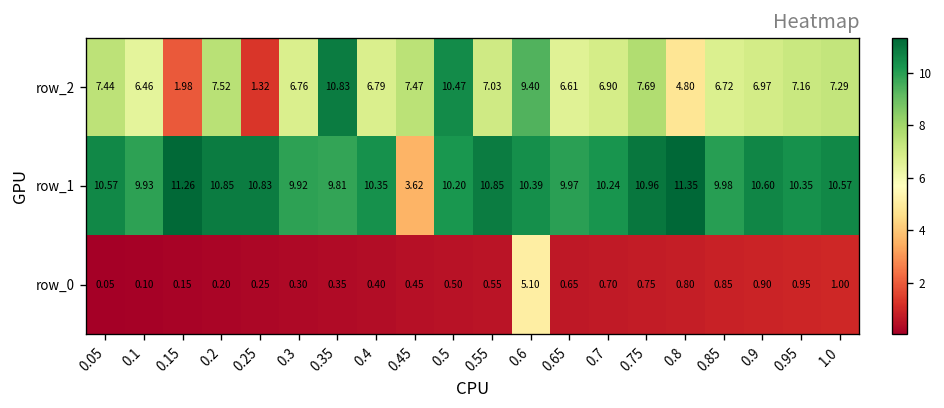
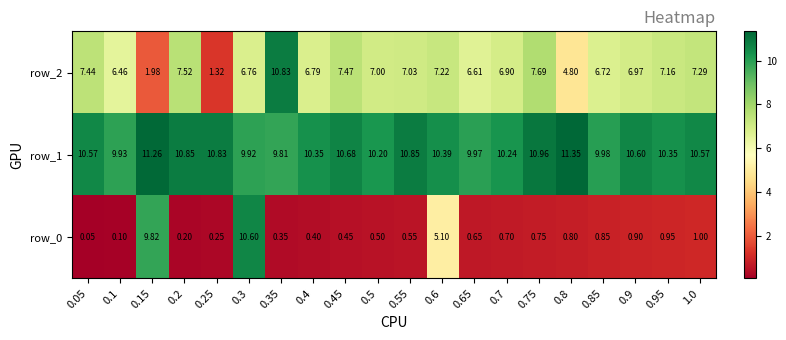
row_2, 0.5: 10.47 -> 7.00
row_2, 0.6: 9.40 -> 7.22
row_1, 0.45: 3.62 -> 10.68
row_0, 0.15: 0.15 -> 9.82
row_0, 0.3: 0.30 -> 10.60
